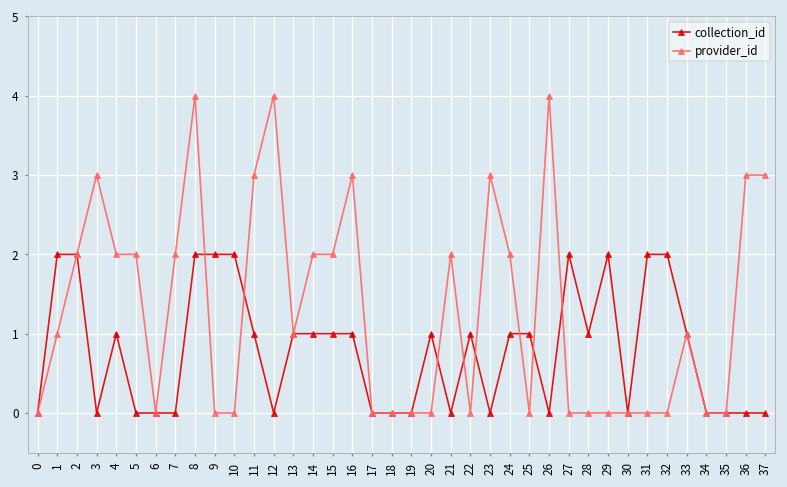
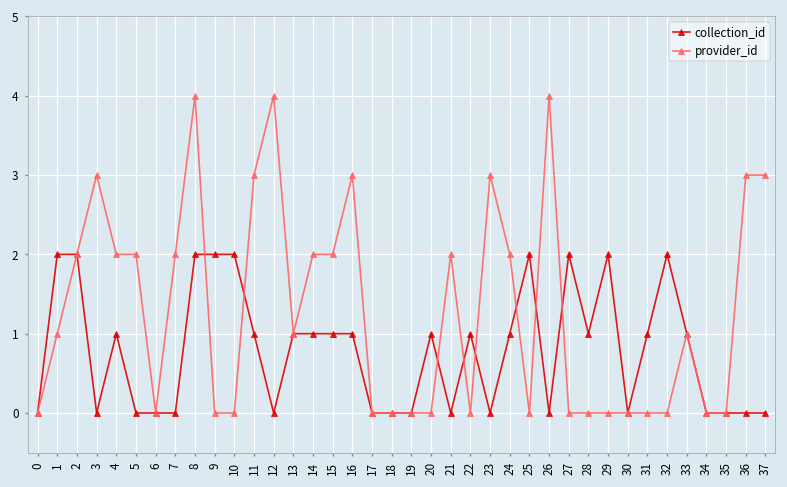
collection_id, 25: 1 -> 2
collection_id, 31: 2 -> 1
